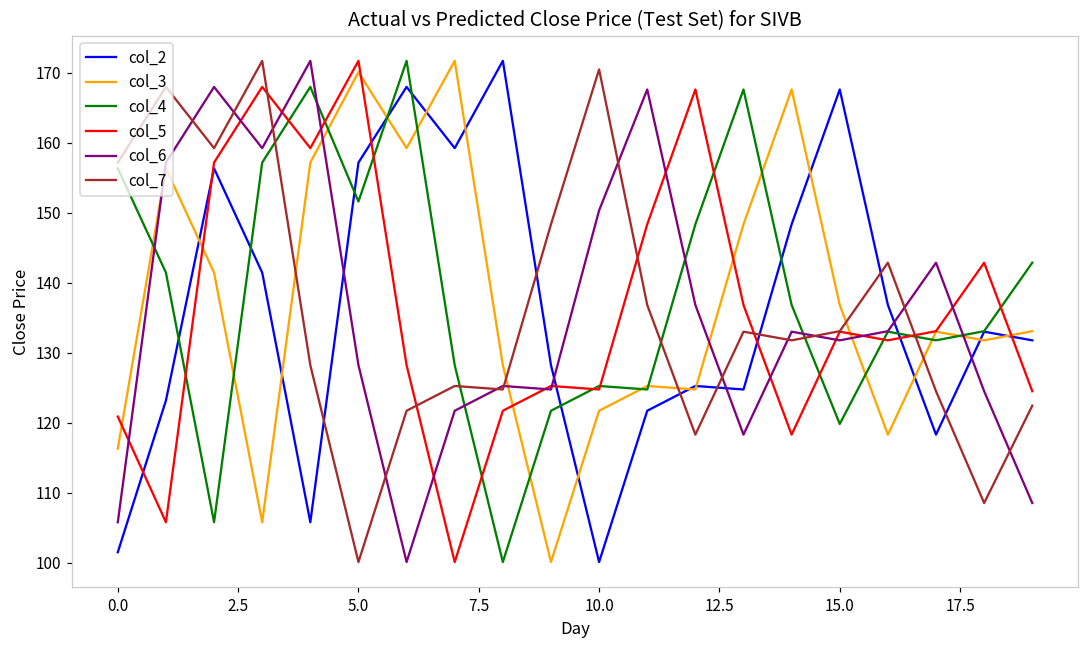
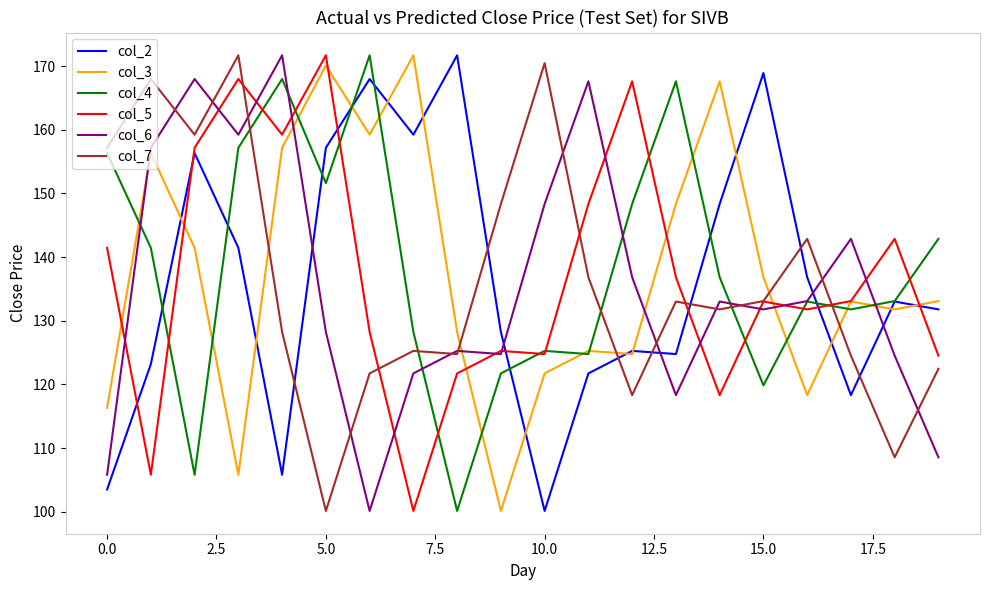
col_2, 0.0: 102 -> 103
col_5, 0.0: 121 -> 141
col_6, 10.0: 150 -> 148
col_2, 15.0: 168 -> 169
